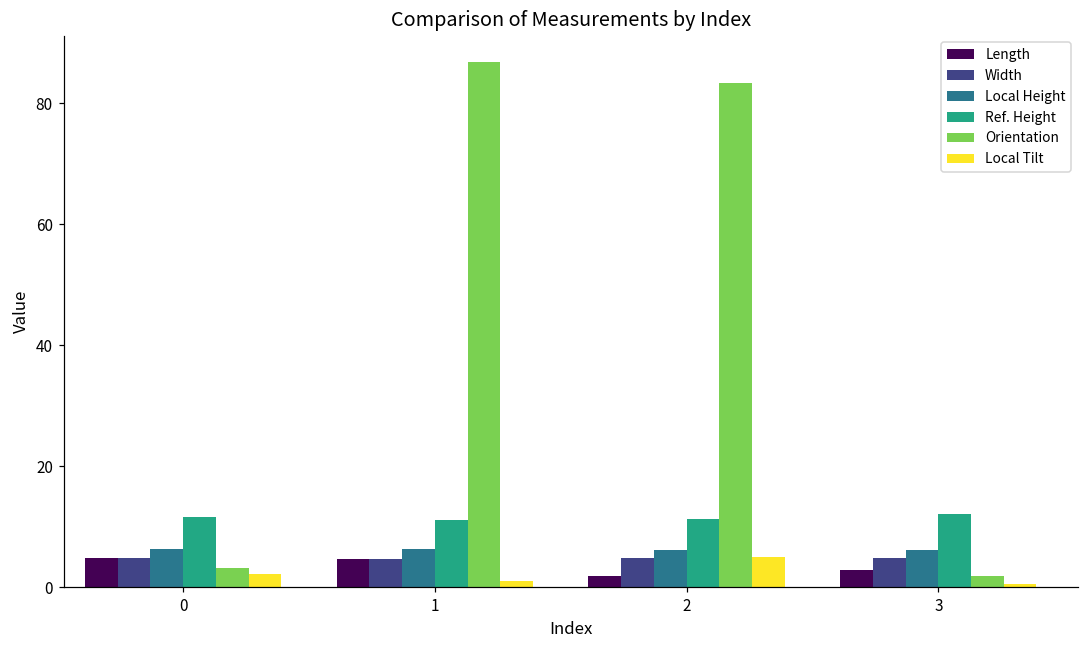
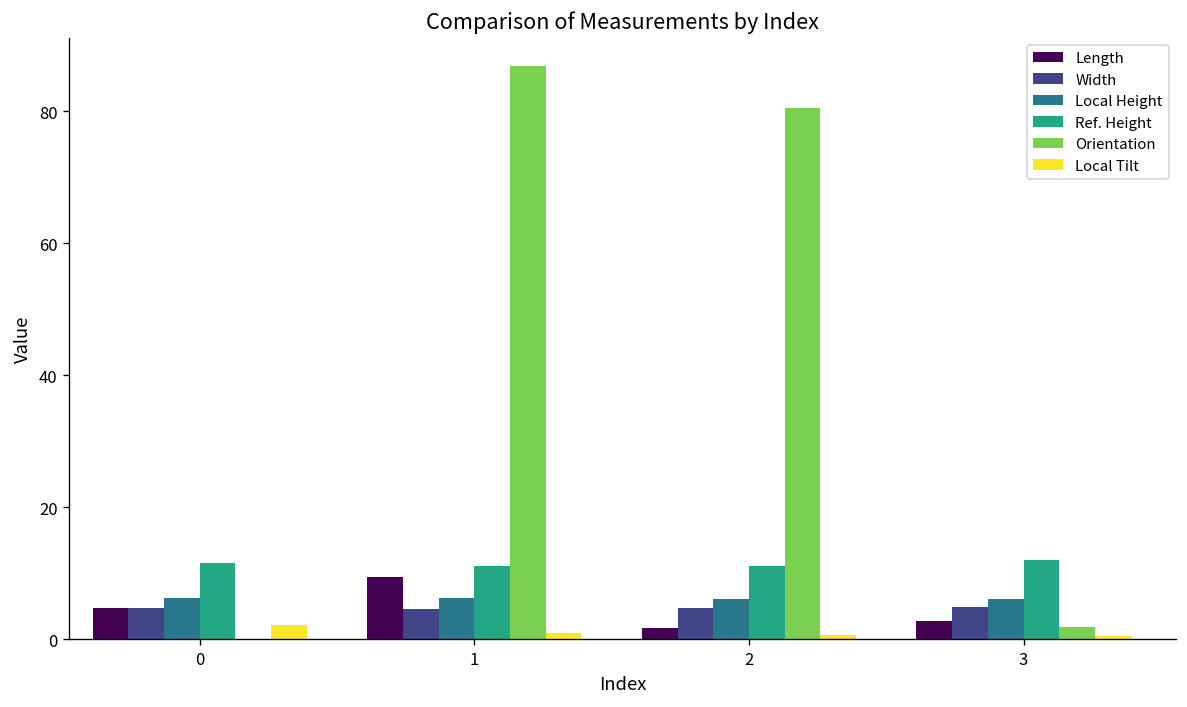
Orientation, 0: 3 -> 0
Length, 1: 5 -> 9
Orientation, 2: 83 -> 81
Local Tilt, 2: 5 -> 1
